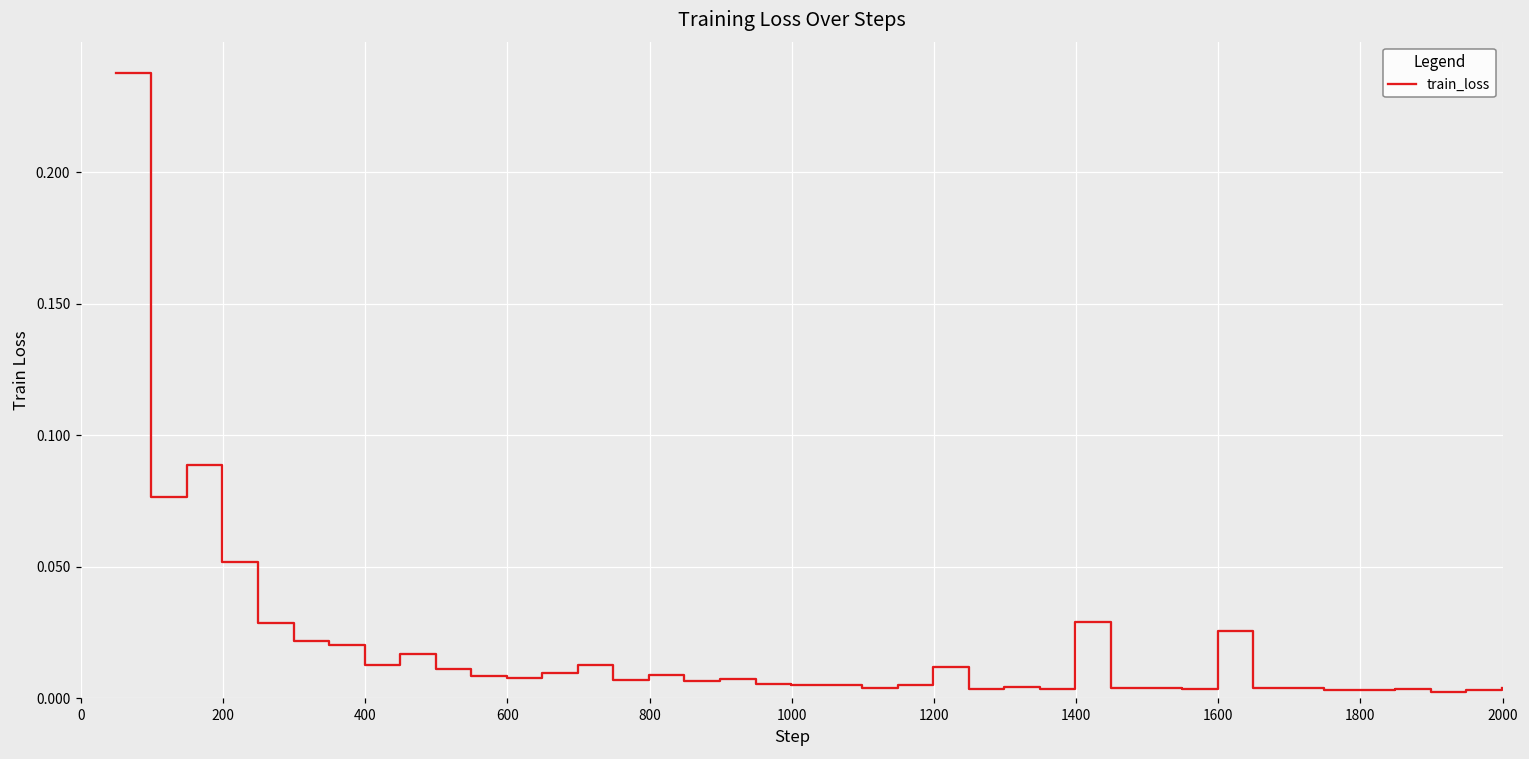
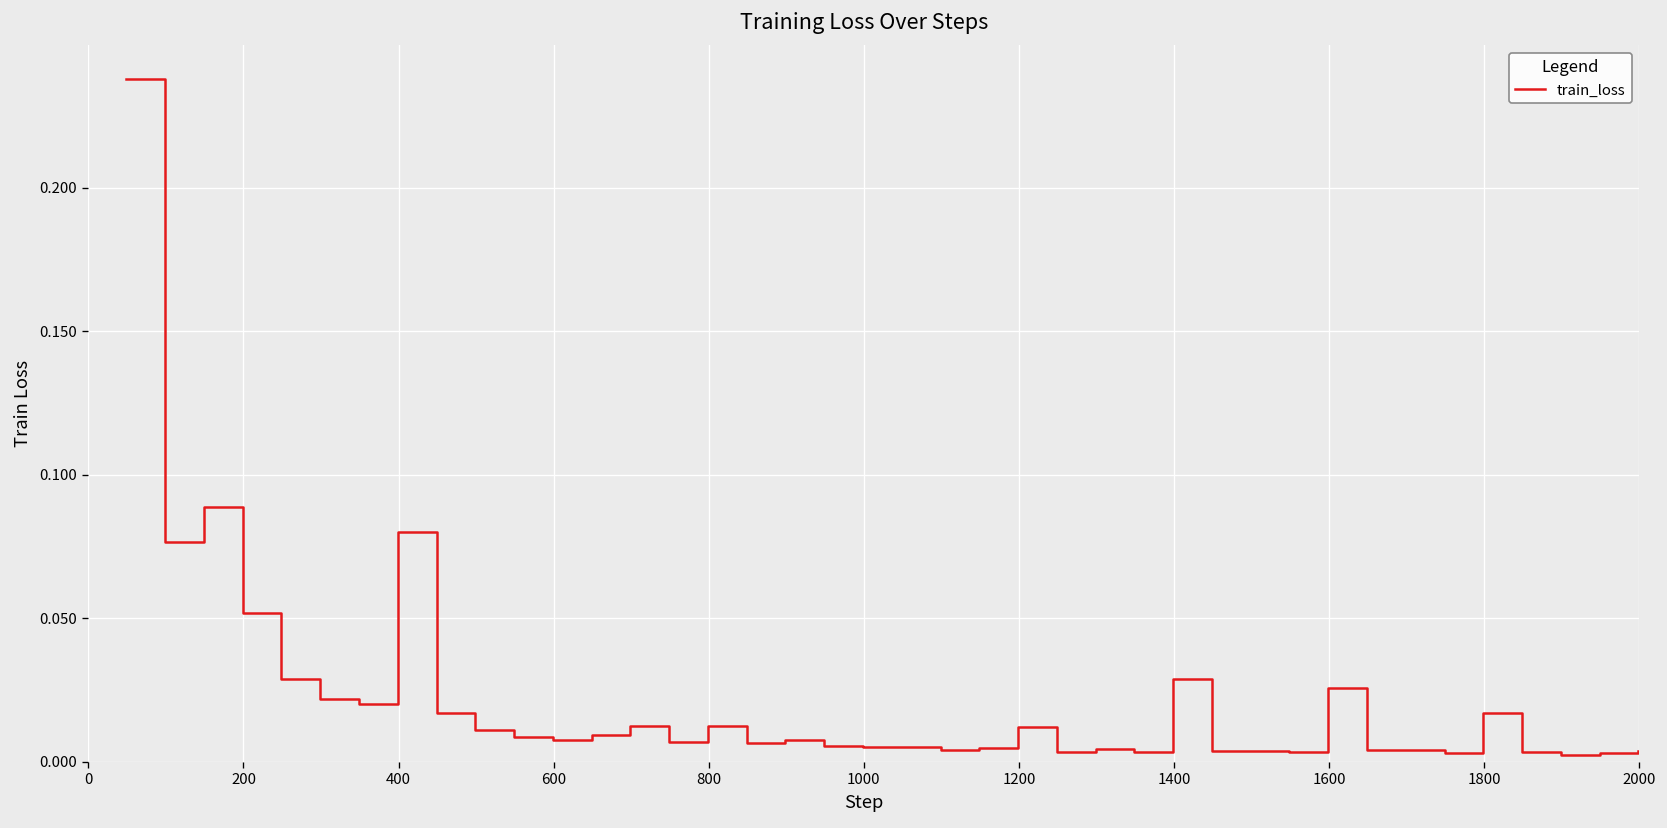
400: 0.013 -> 0.080
800: 0.009 -> 0.012
1800: 0.003 -> 0.017
